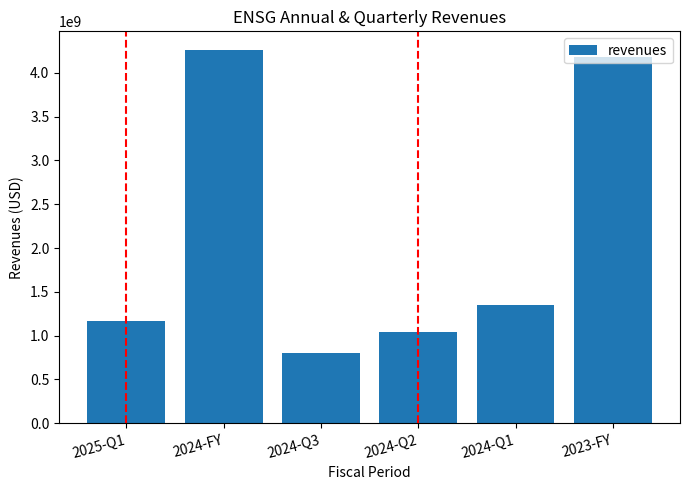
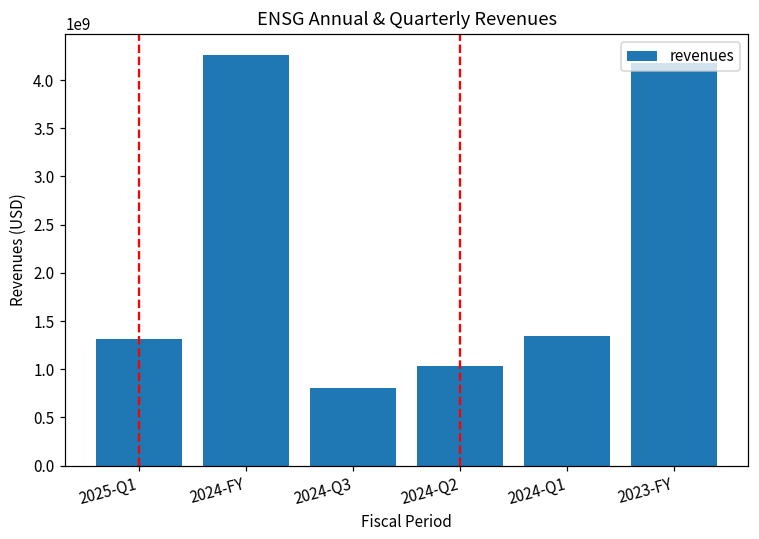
2025-Q1: 1200000000 -> 1300000000
